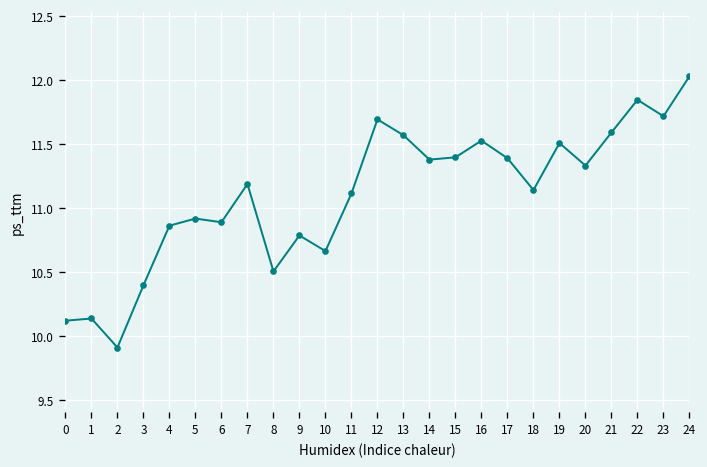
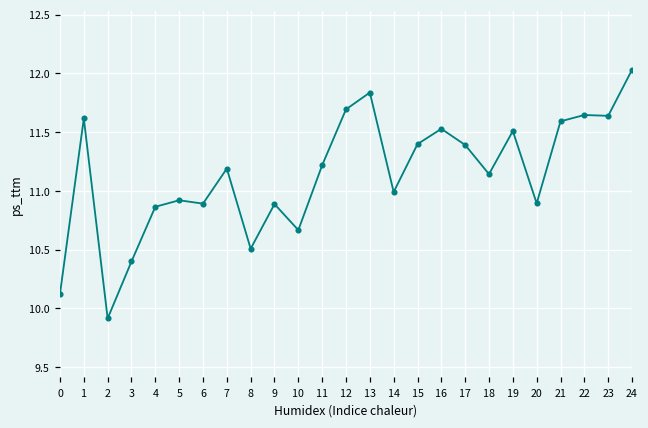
1: 10.14 -> 11.62
9: 10.79 -> 10.89
11: 11.12 -> 11.22
13: 11.57 -> 11.84
14: 11.38 -> 10.99
20: 11.33 -> 10.89
22: 11.85 -> 11.65
23: 11.72 -> 11.64
